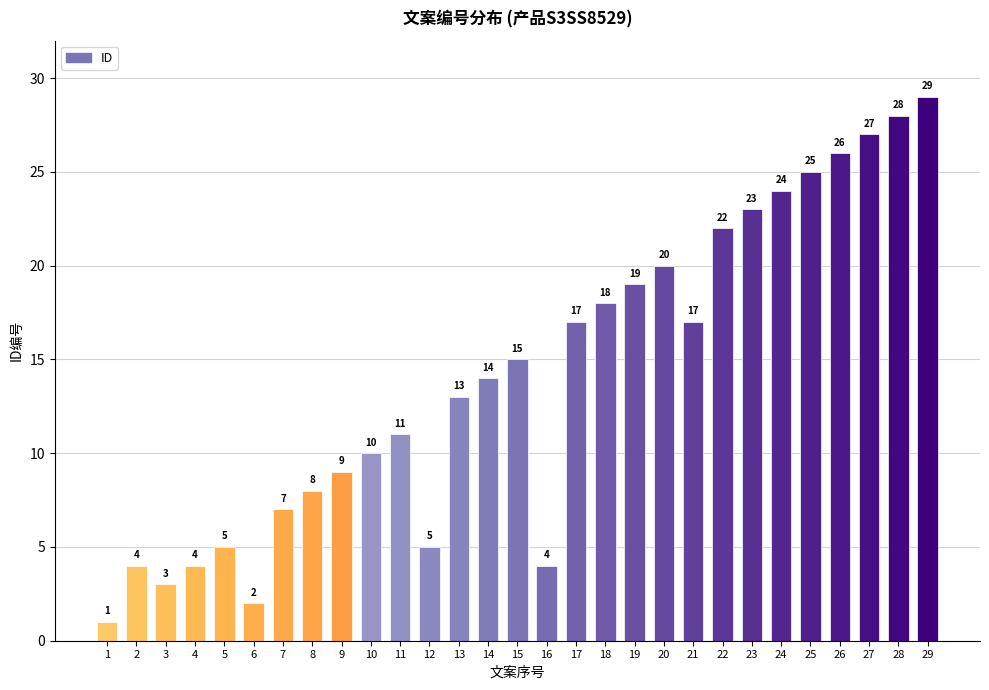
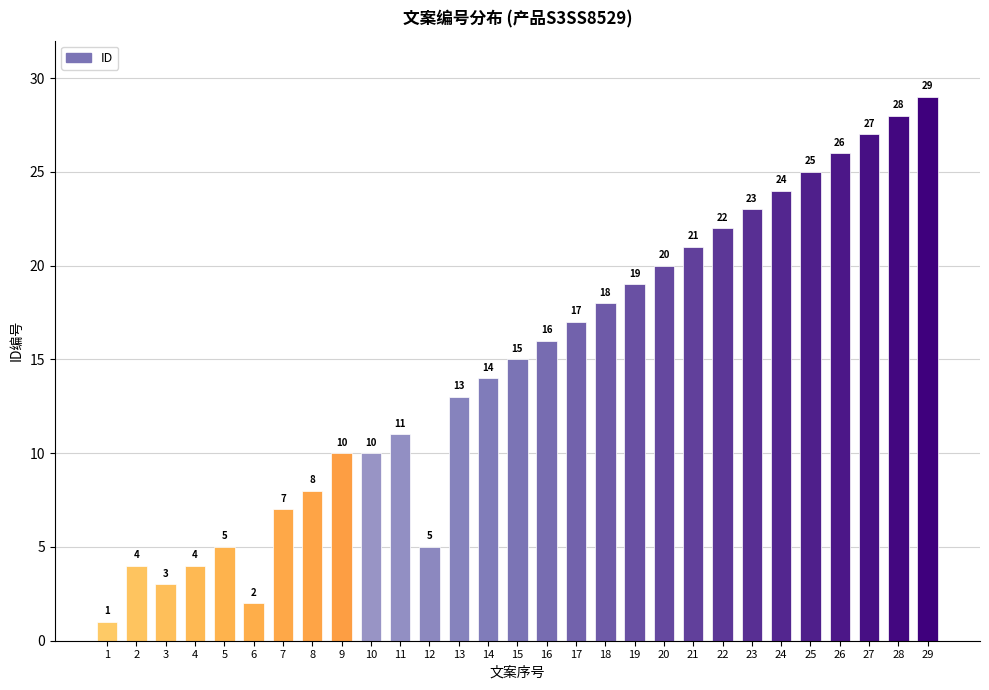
9: 9 -> 10
16: 4 -> 16
21: 17 -> 21
